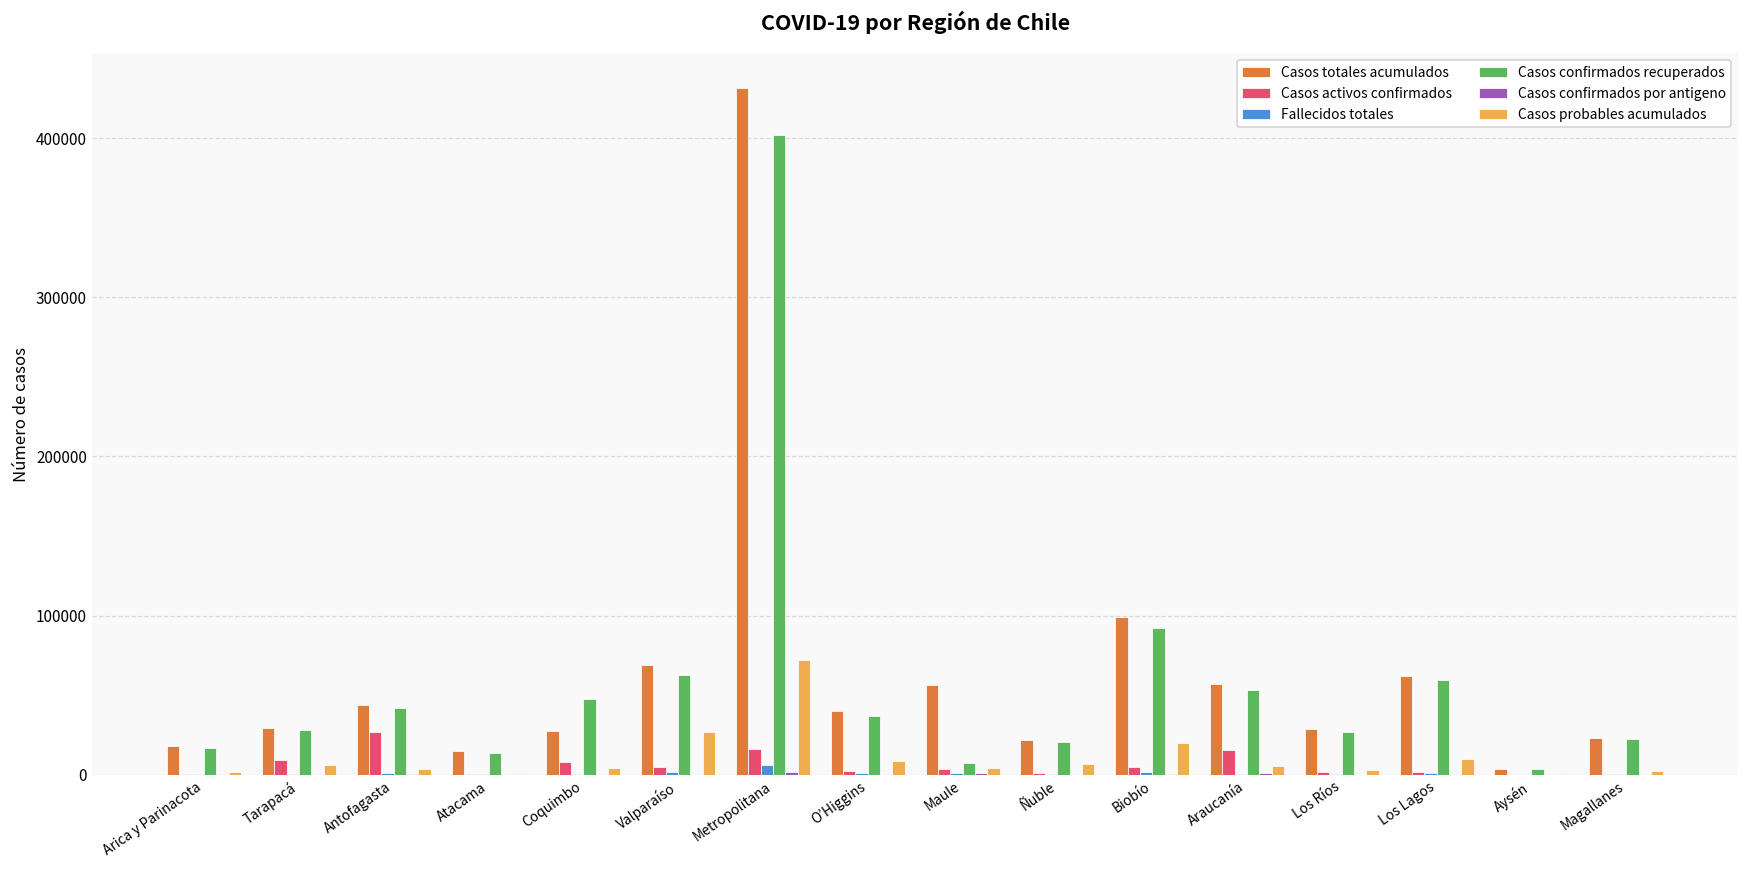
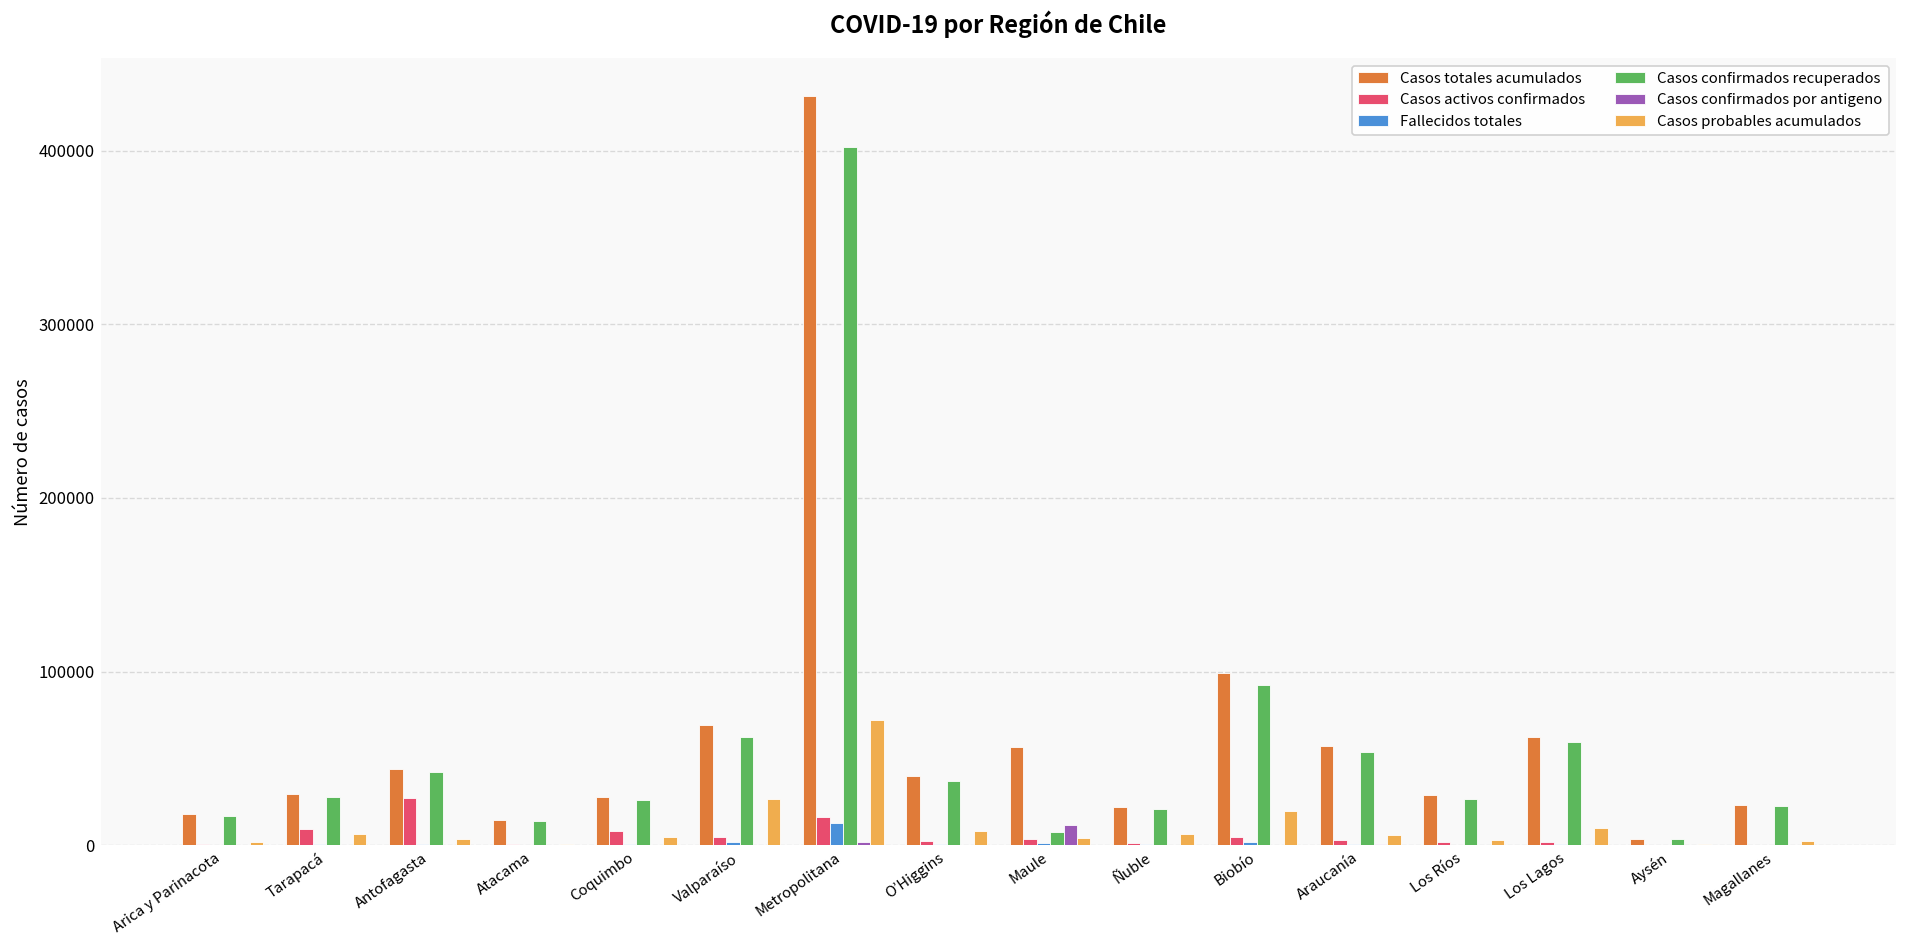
Casos confirmados recuperados, Coquimbo: 48000 -> 26000
Fallecidos totales, Metropolitana: 6000 -> 13000
Casos confirmados por antigeno, Maule: 1000 -> 12000
Casos activos confirmados, Araucanía: 15000 -> 3000
